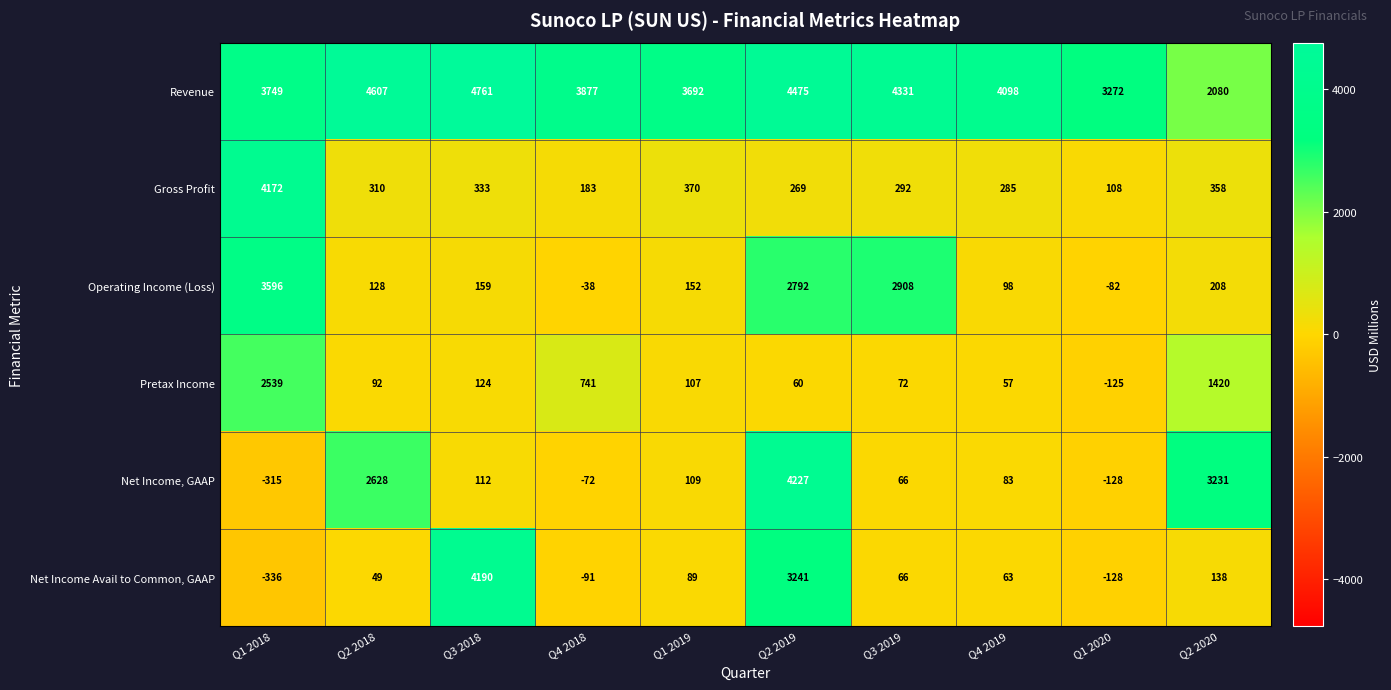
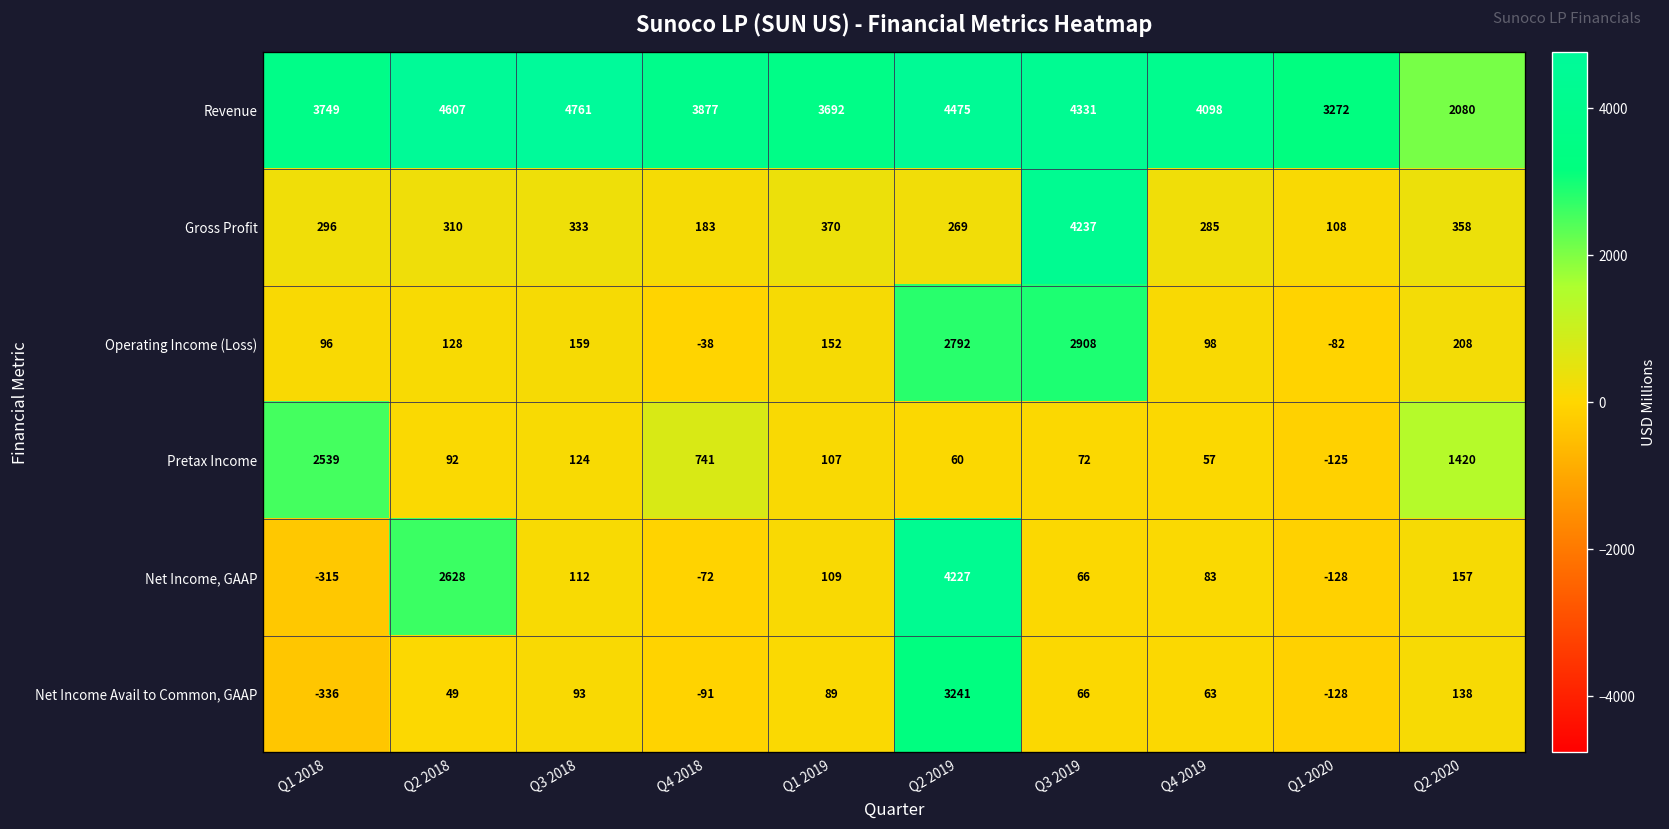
Gross Profit, Q1 2018: 4172 -> 296
Gross Profit, Q3 2019: 292 -> 4237
Operating Income (Loss), Q1 2018: 3596 -> 96
Net Income, GAAP, Q2 2020: 3231 -> 157
Net Income Avail to Common, GAAP, Q3 2018: 4190 -> 93
